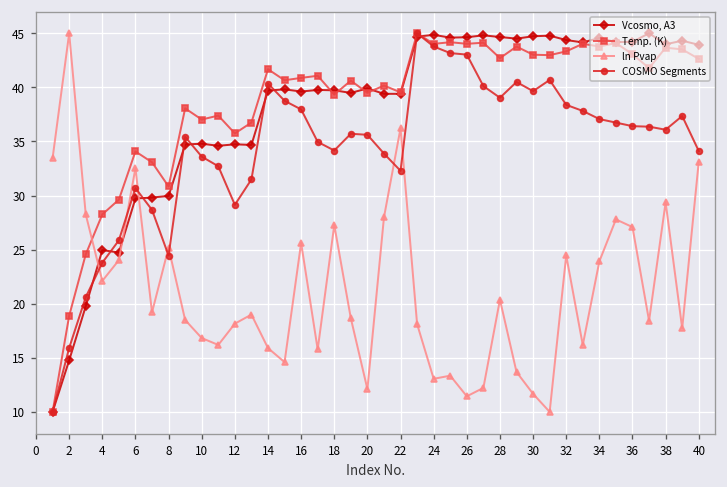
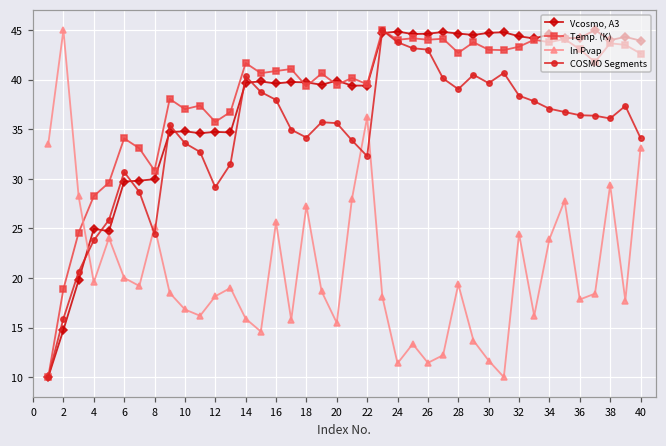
ln Pvap, 4: 22 -> 20
ln Pvap, 6: 33 -> 20
ln Pvap, 20: 12 -> 15
ln Pvap, 24: 13 -> 11
ln Pvap, 28: 20 -> 19
ln Pvap, 36: 27 -> 18
